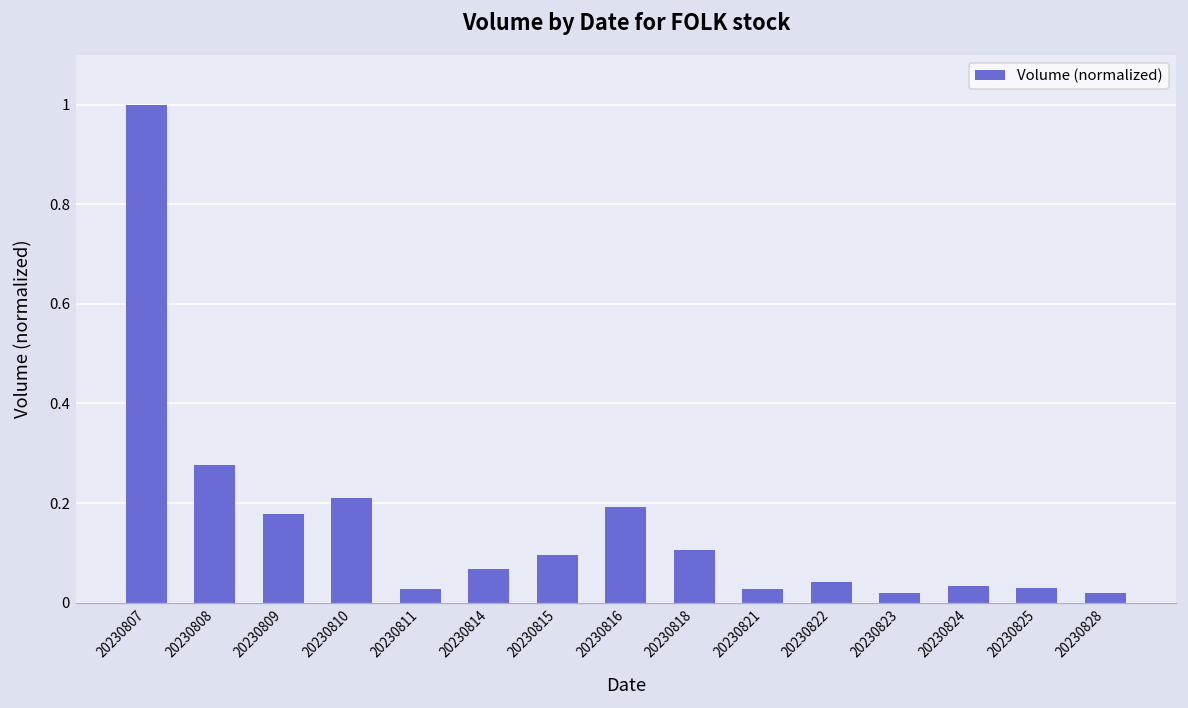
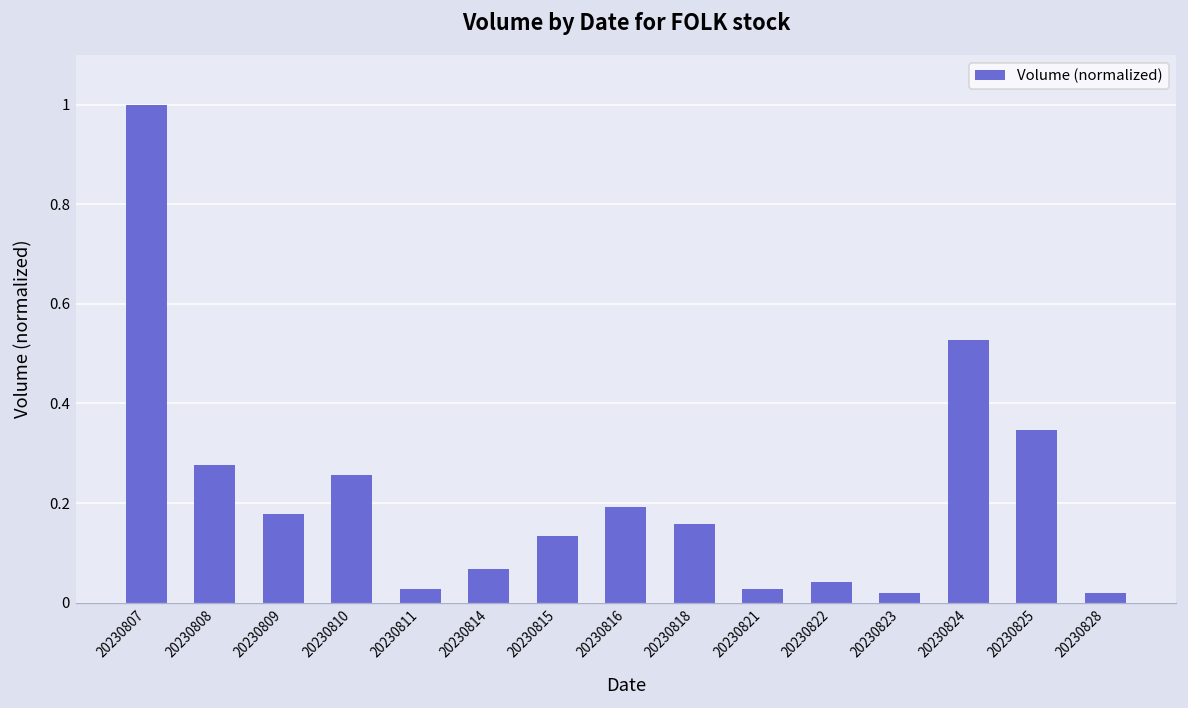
20230810: 0.21 -> 0.26
20230815: 0.10 -> 0.13
20230818: 0.11 -> 0.16
20230824: 0.03 -> 0.53
20230825: 0.03 -> 0.35
